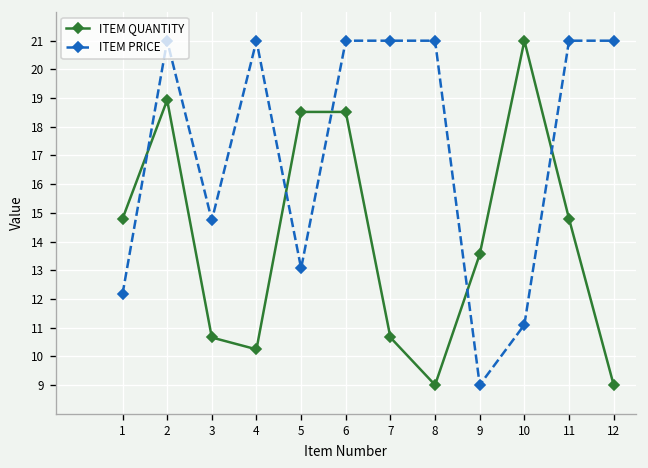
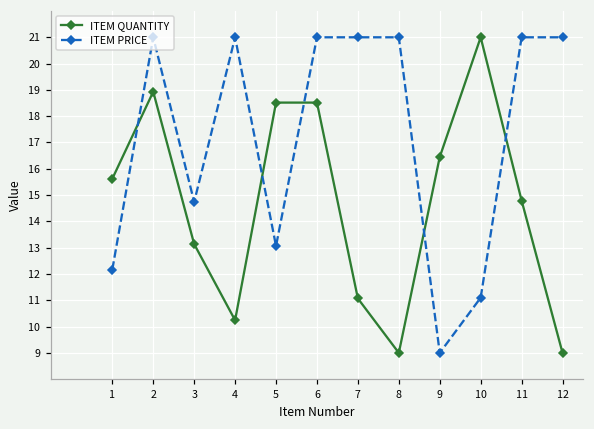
ITEM QUANTITY, 1: 14.8 -> 15.6
ITEM QUANTITY, 3: 10.7 -> 13.1
ITEM QUANTITY, 7: 10.7 -> 11.1
ITEM QUANTITY, 9: 13.6 -> 16.4
